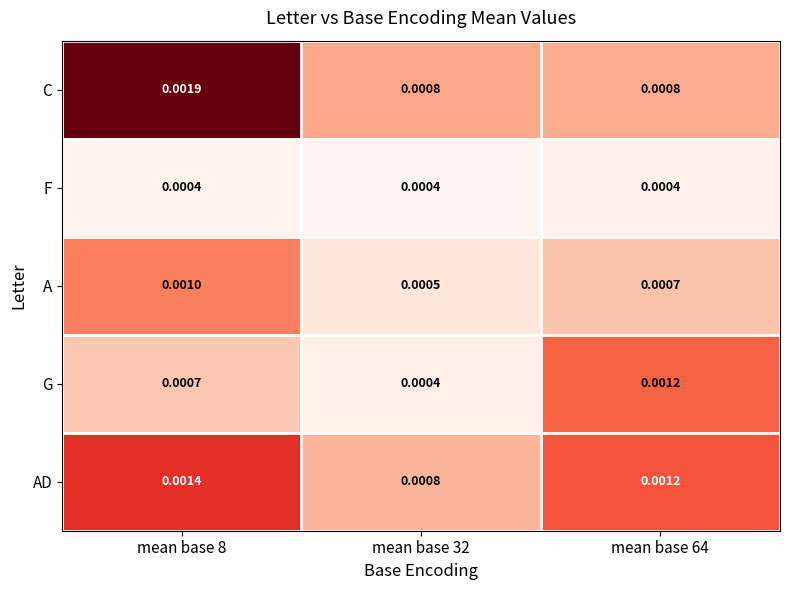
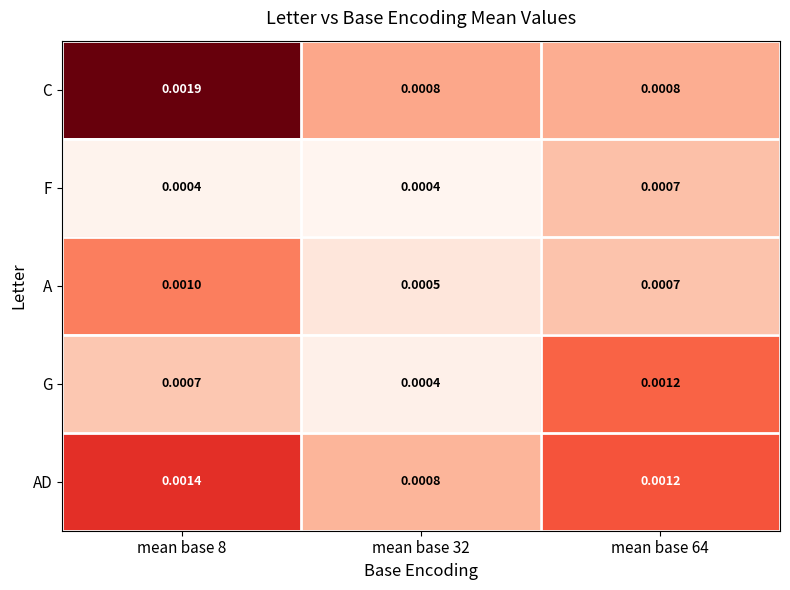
F, mean base 64: 0.0004 -> 0.0007
